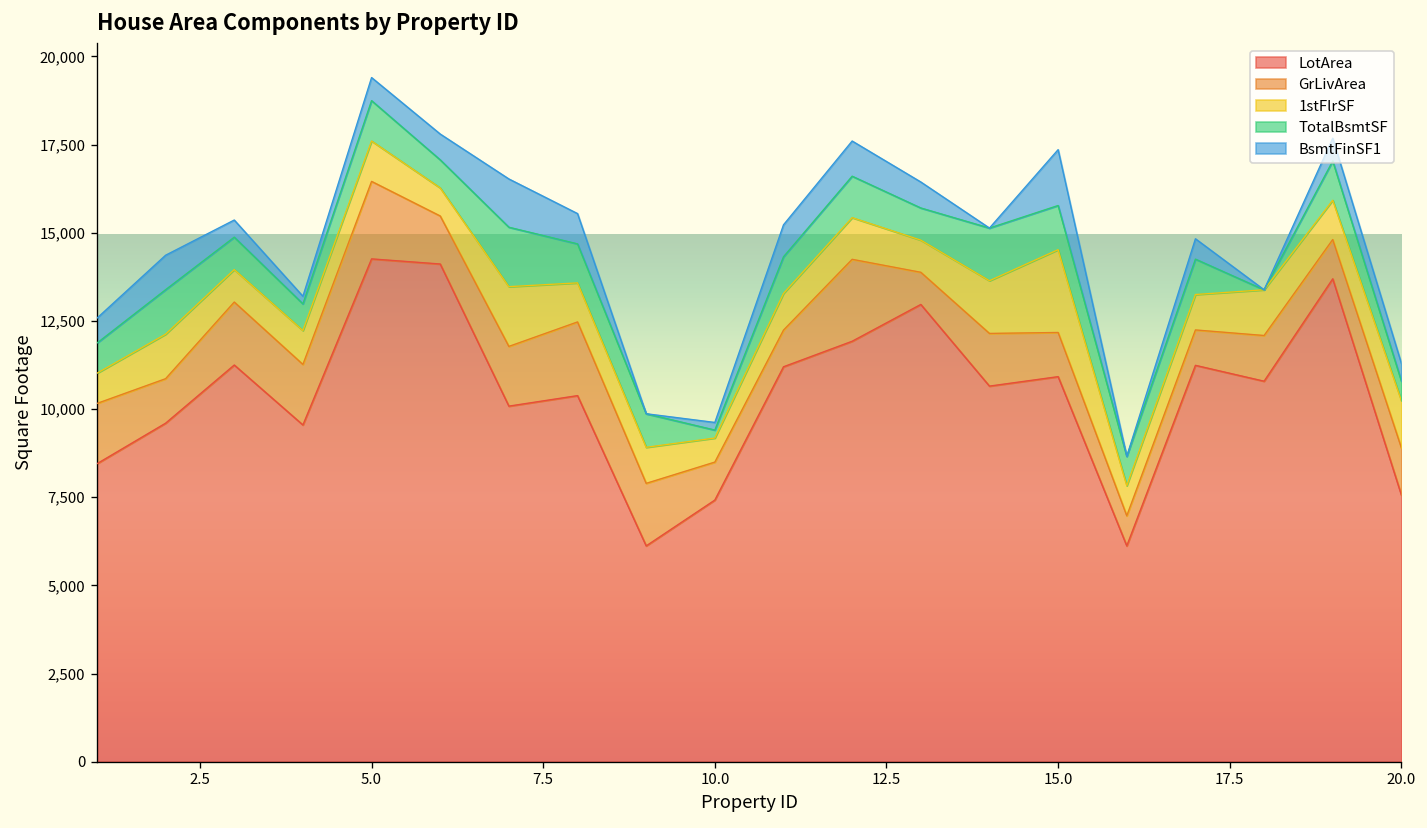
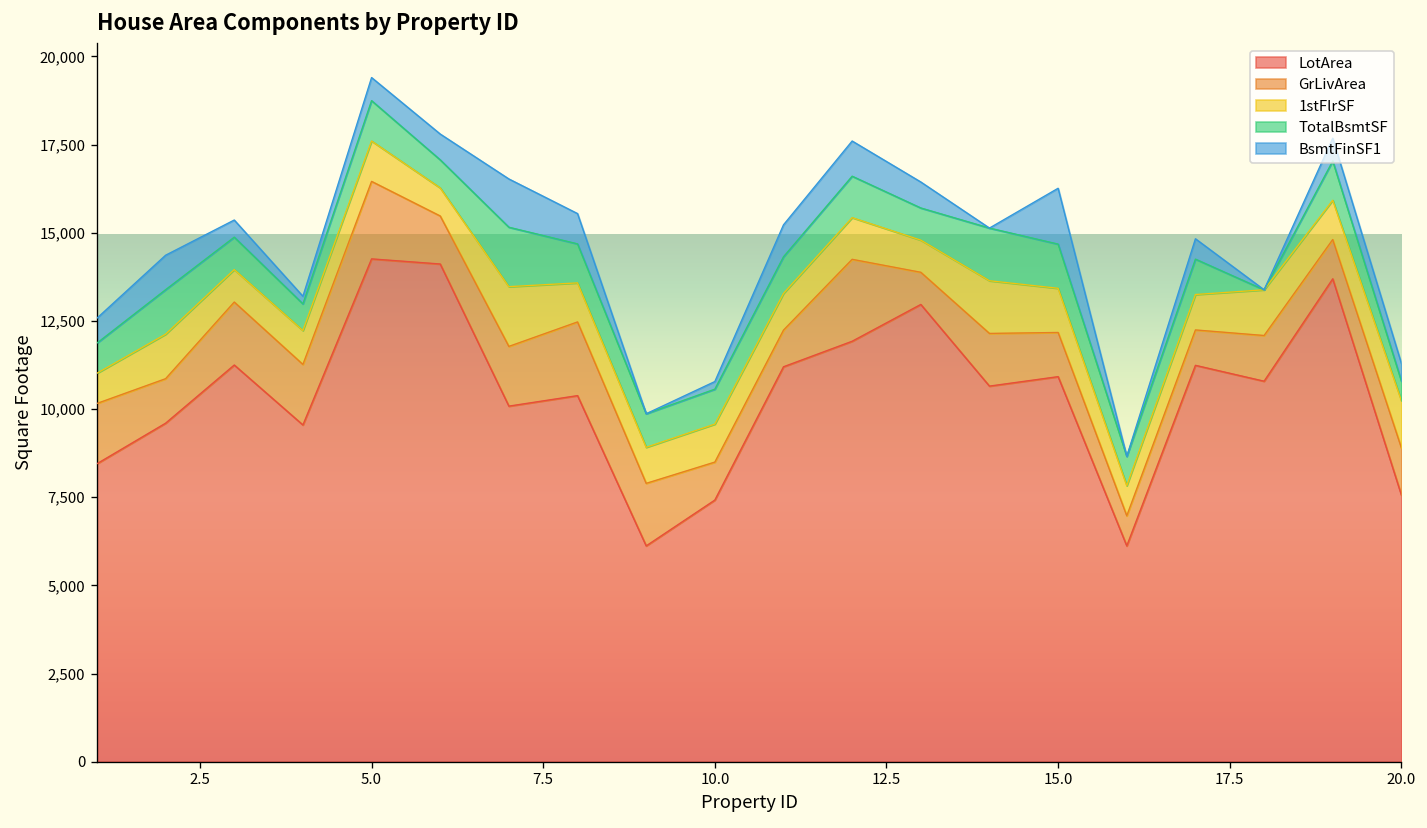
1stFlrSF, 10.0: 700 -> 1,100
TotalBsmtSF, 10.0: 200 -> 1,000
1stFlrSF, 15.0: 2,300 -> 1,300
